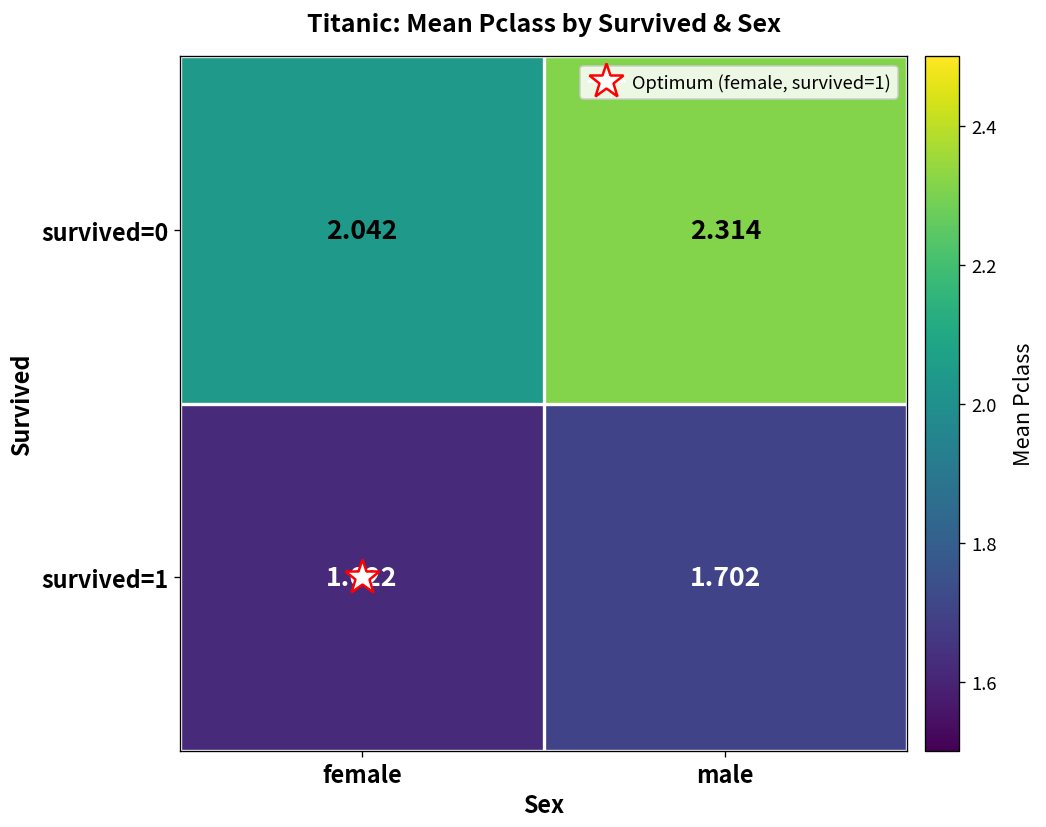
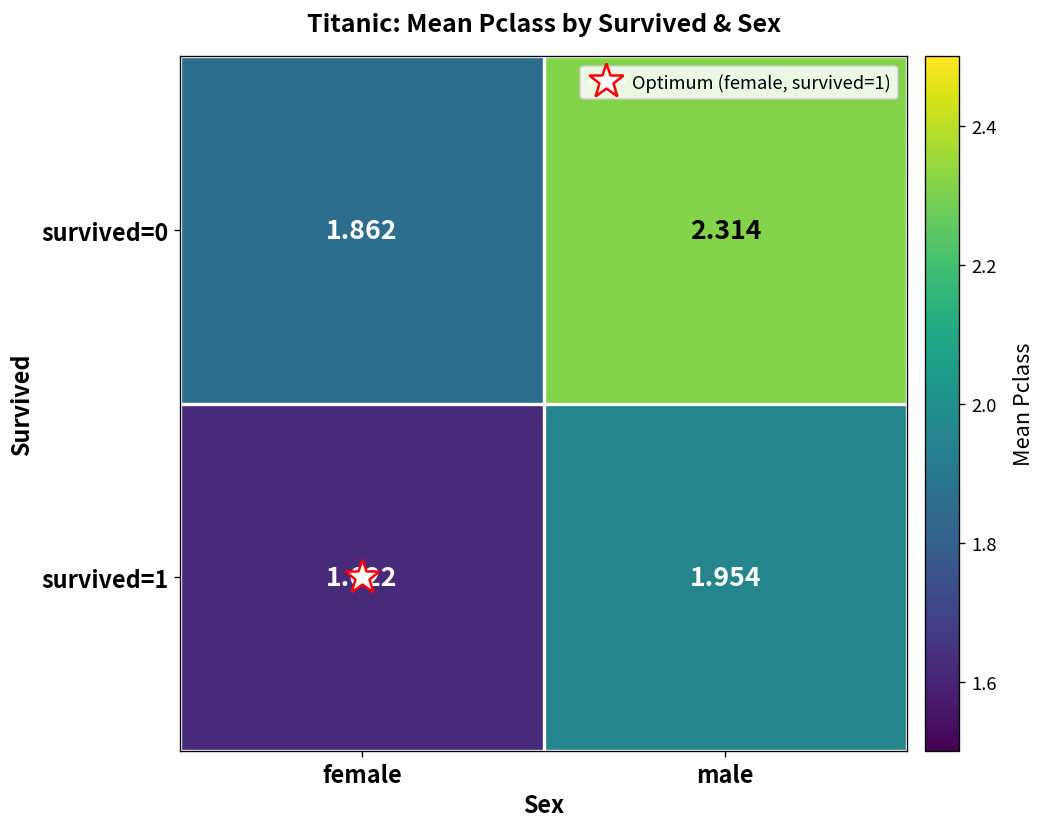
survived=0, female: 2.042 -> 1.862
survived=1, male: 1.702 -> 1.954
